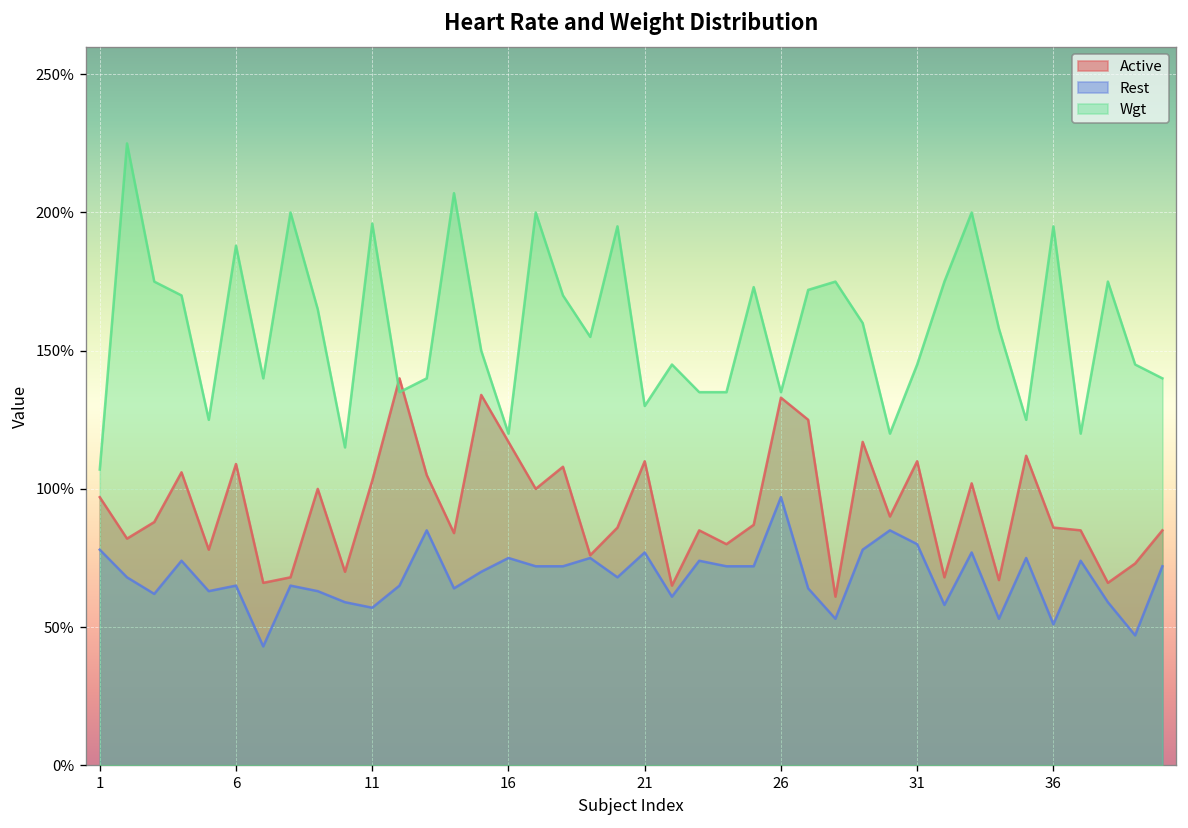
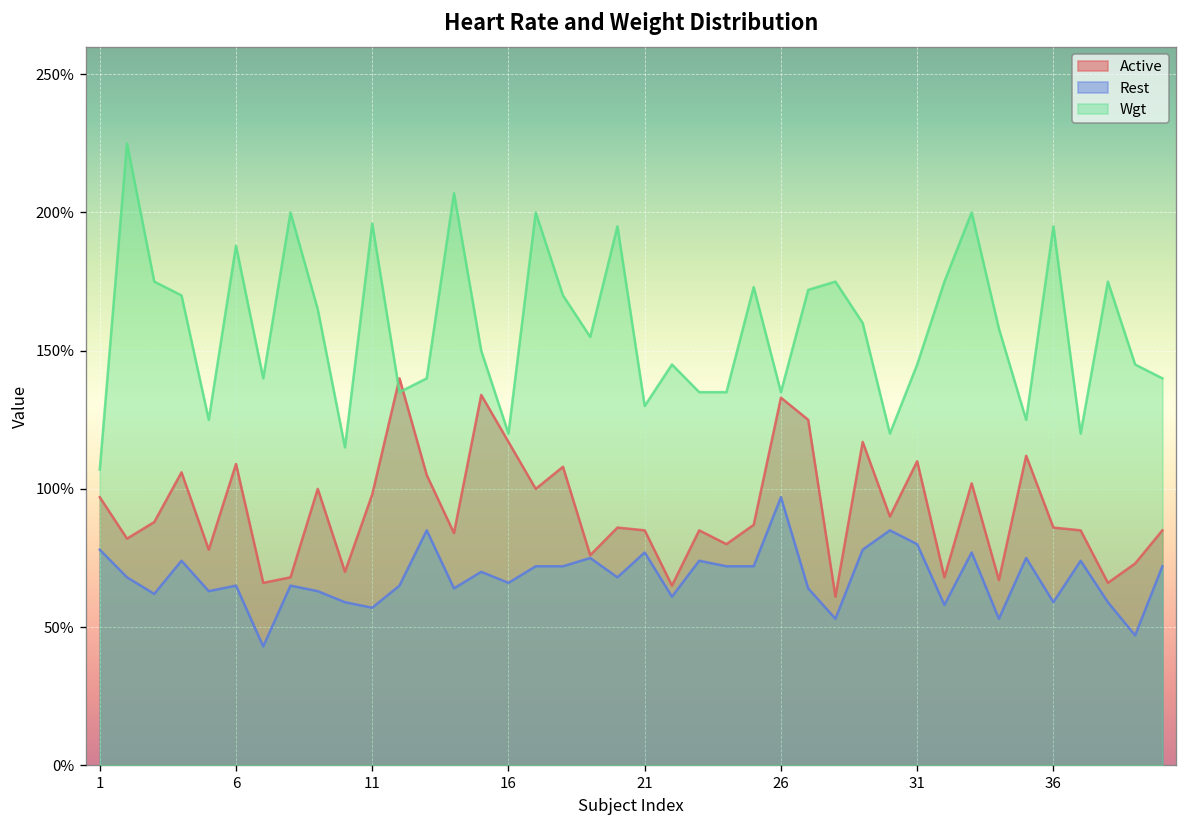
Active, 11: 103% -> 98%
Rest, 16: 75% -> 66%
Active, 21: 110% -> 85%
Rest, 36: 51% -> 59%
